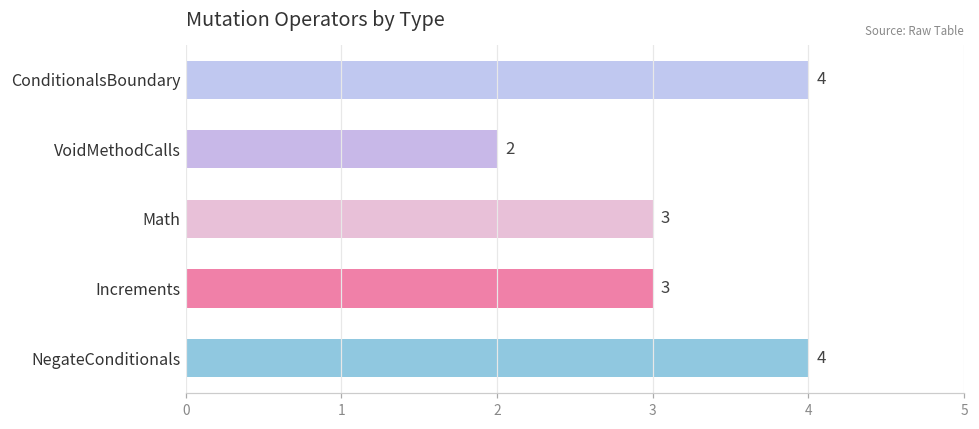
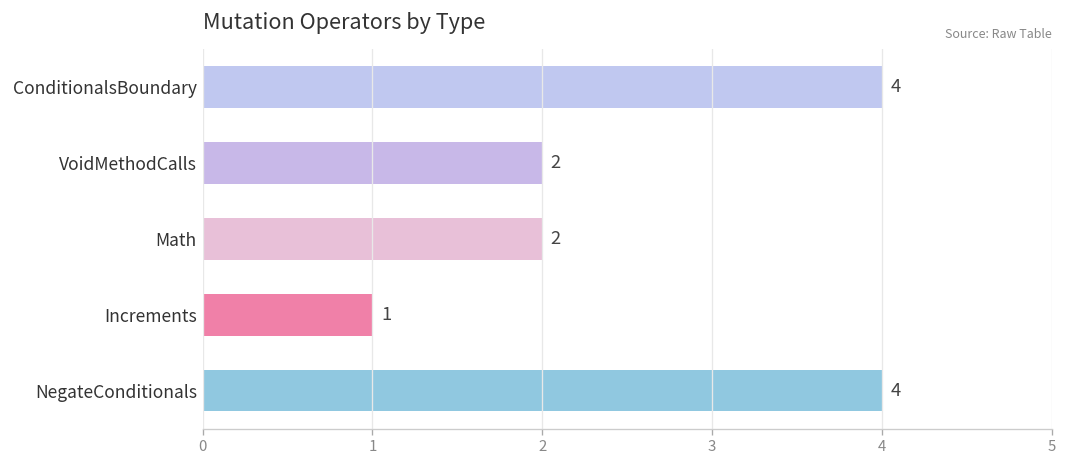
Math: 3 -> 2
Increments: 3 -> 1
